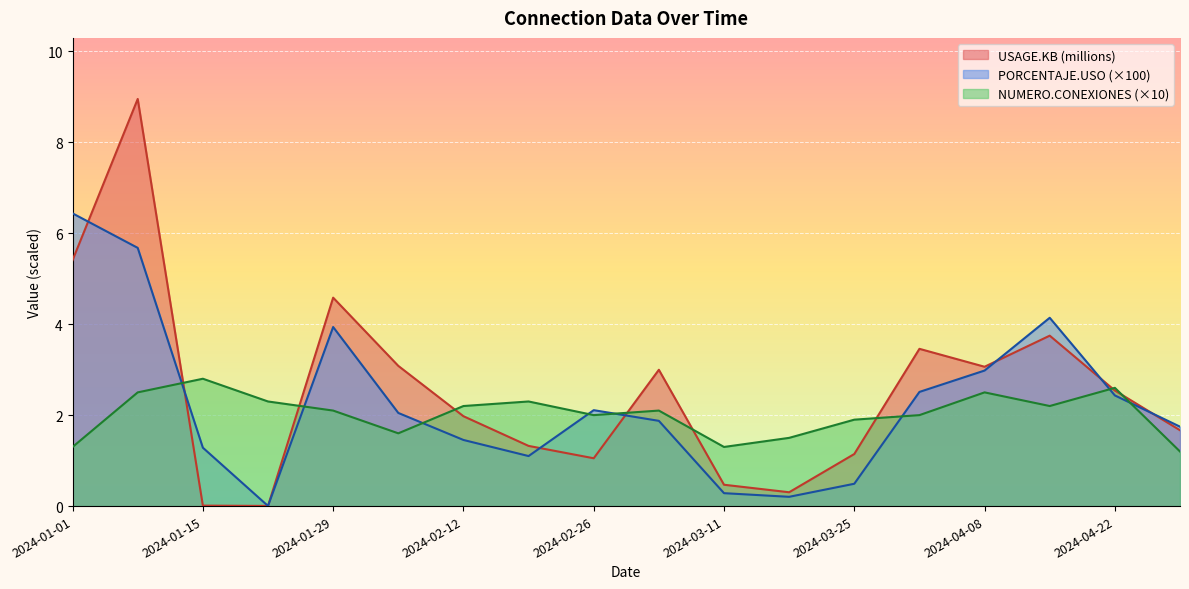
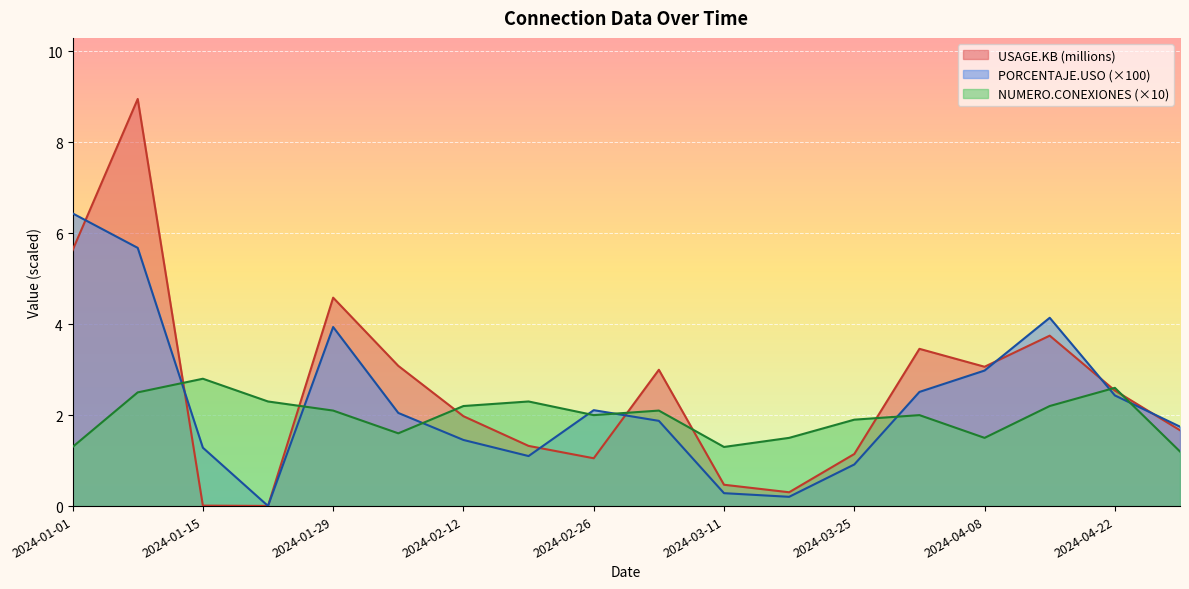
USAGE.KB (millions), 2024-01-01: 5.4 -> 5.6
PORCENTAJE.USO (×100), 2024-03-25: 0.5 -> 0.9
NUMERO.CONEXIONES (×10), 2024-04-08: 2.5 -> 1.5
